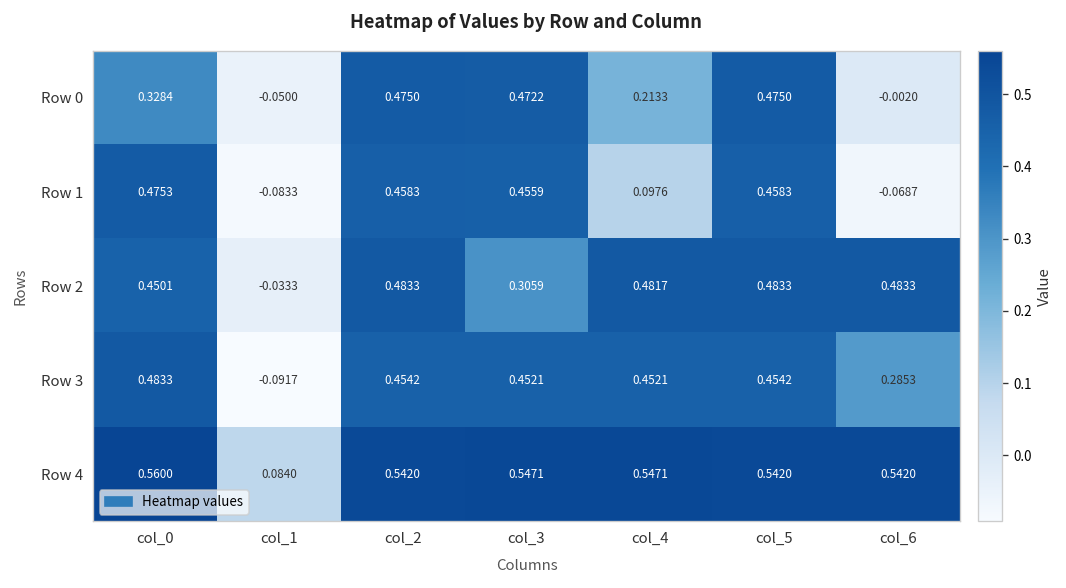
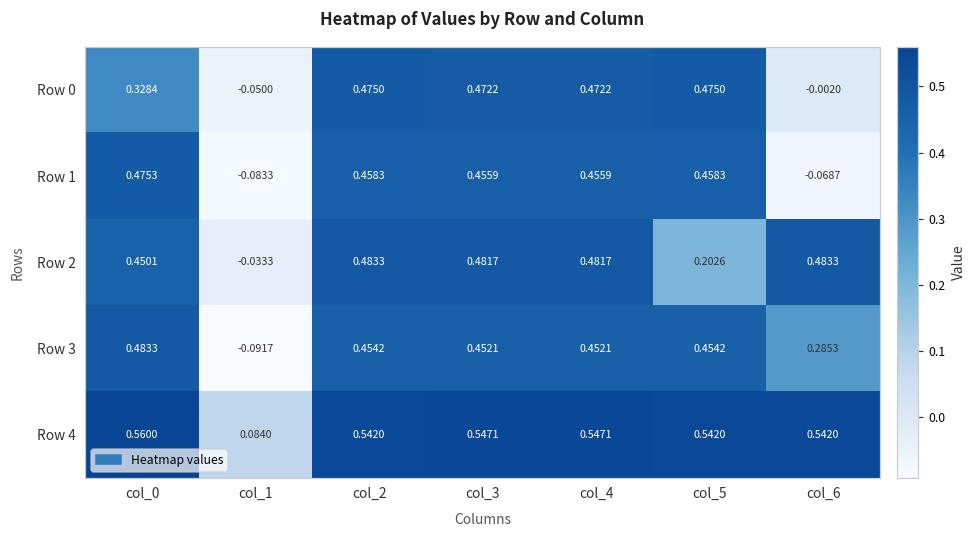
Row 0, col_4: 0.2133 -> 0.4722
Row 1, col_4: 0.0976 -> 0.4559
Row 2, col_3: 0.3059 -> 0.4817
Row 2, col_5: 0.4833 -> 0.2026
